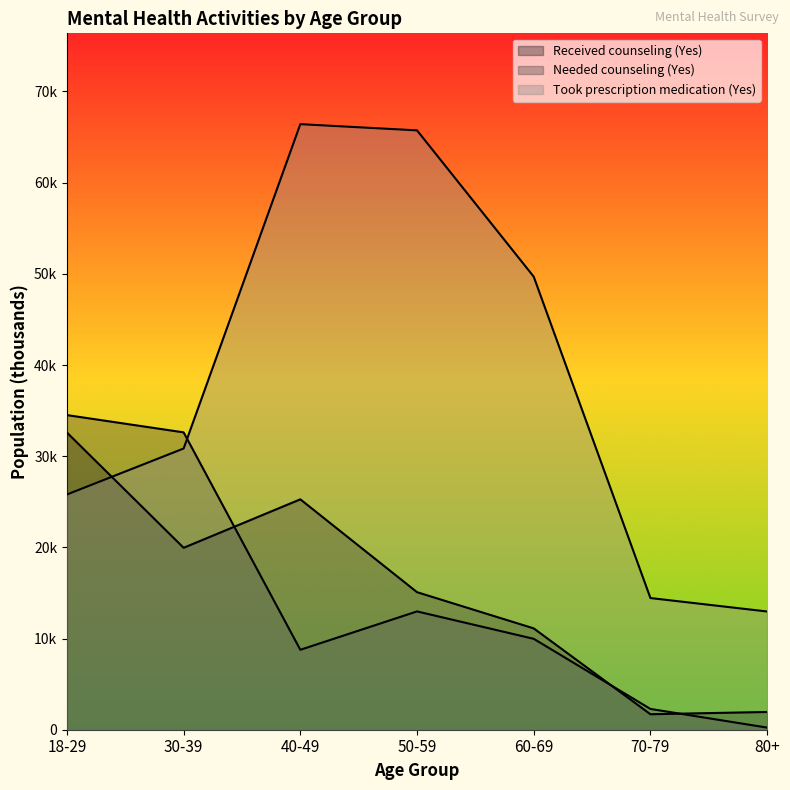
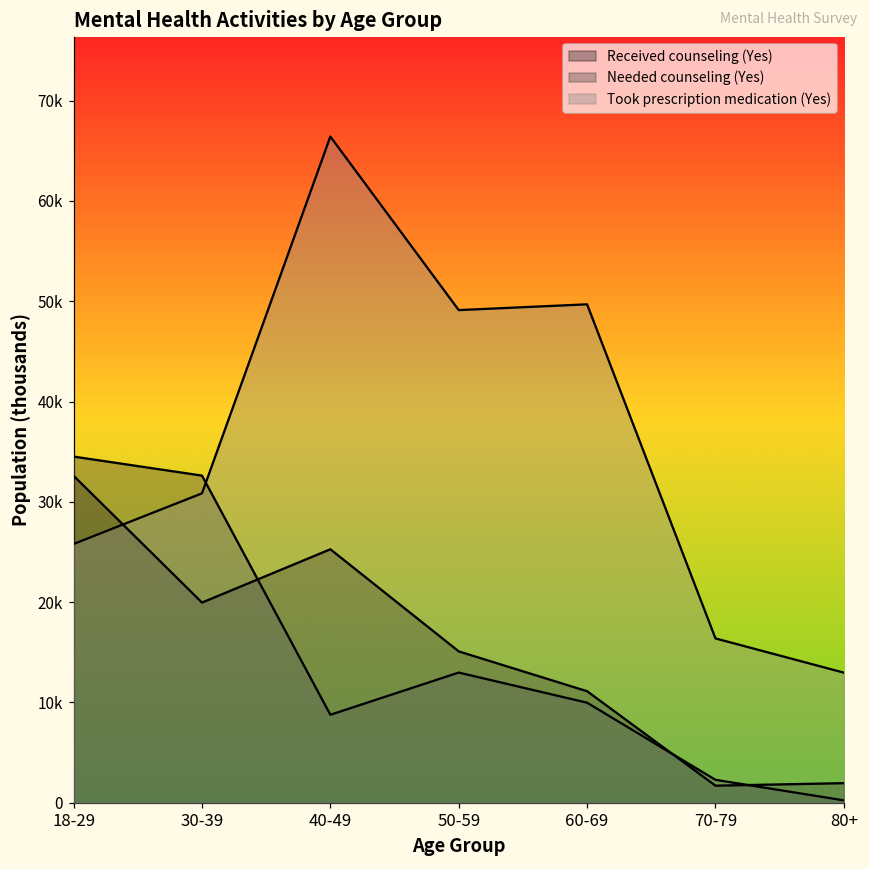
Took prescription medication (Yes), 50-59: 66000 -> 49000
Took prescription medication (Yes), 70-79: 14000 -> 16000
